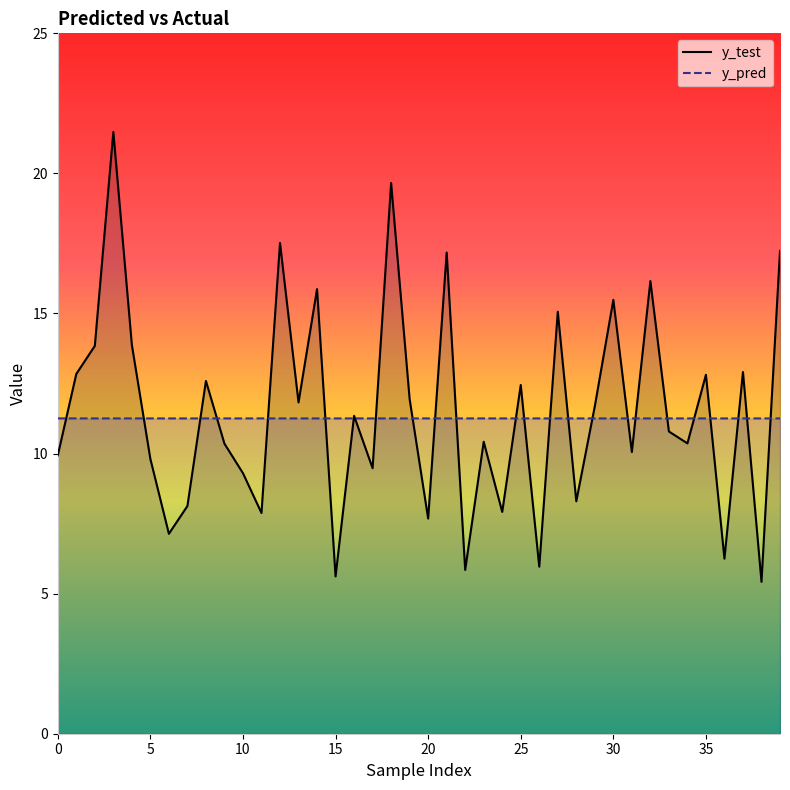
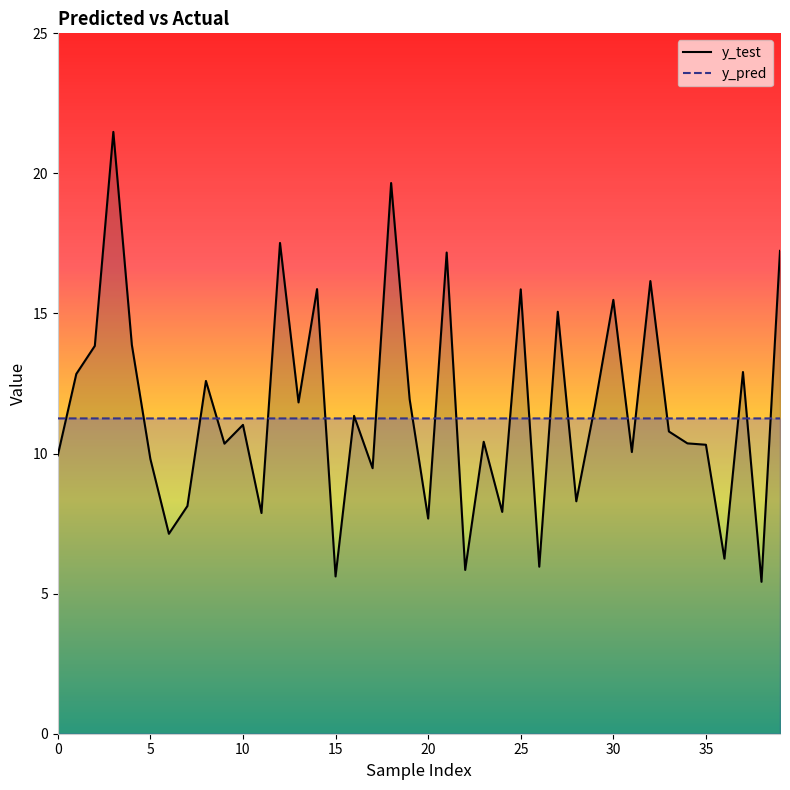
y_test, 10: 9.3 -> 11.0
y_test, 25: 12.4 -> 15.9
y_test, 35: 12.8 -> 10.3
